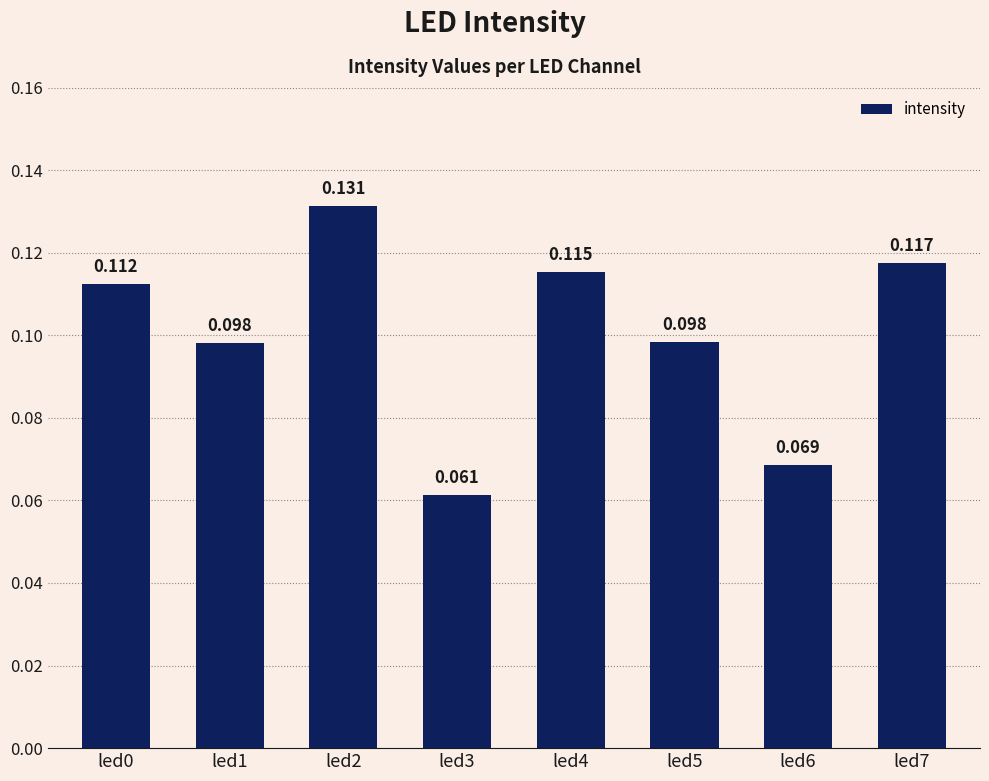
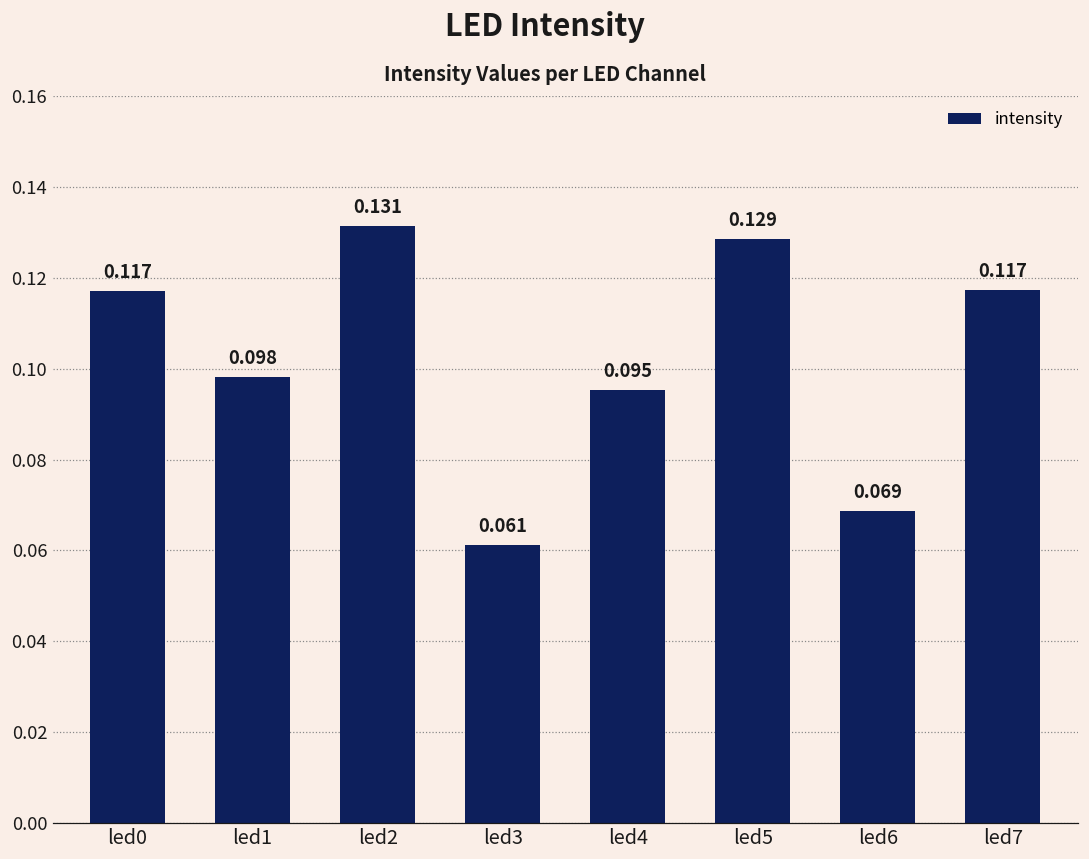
led0: 0.112 -> 0.117
led4: 0.115 -> 0.095
led5: 0.098 -> 0.129
